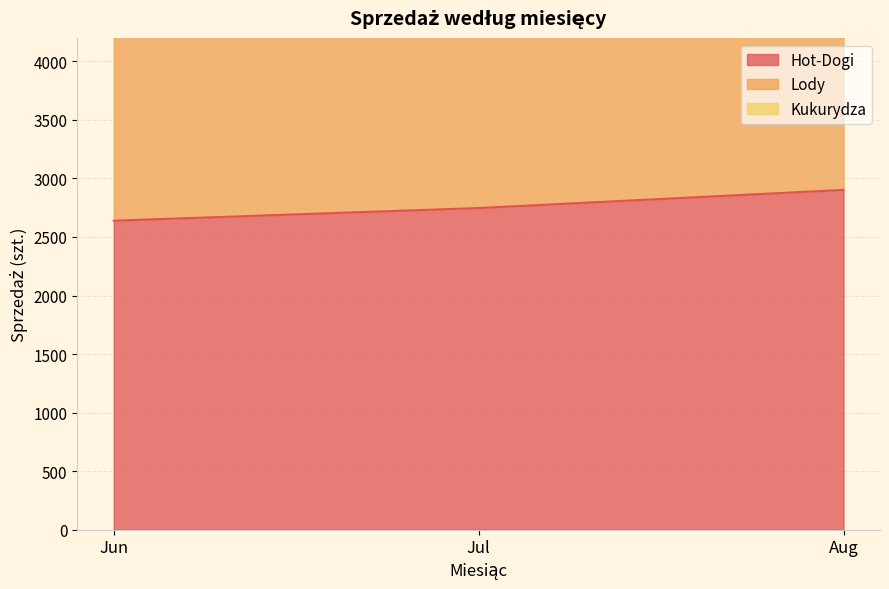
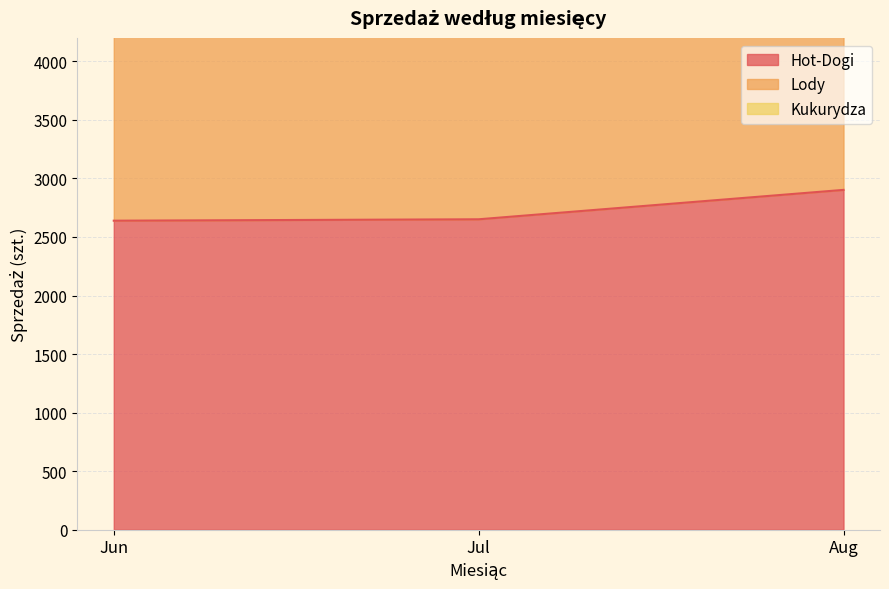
Hot-Dogi, Jul: 2750 -> 2650
